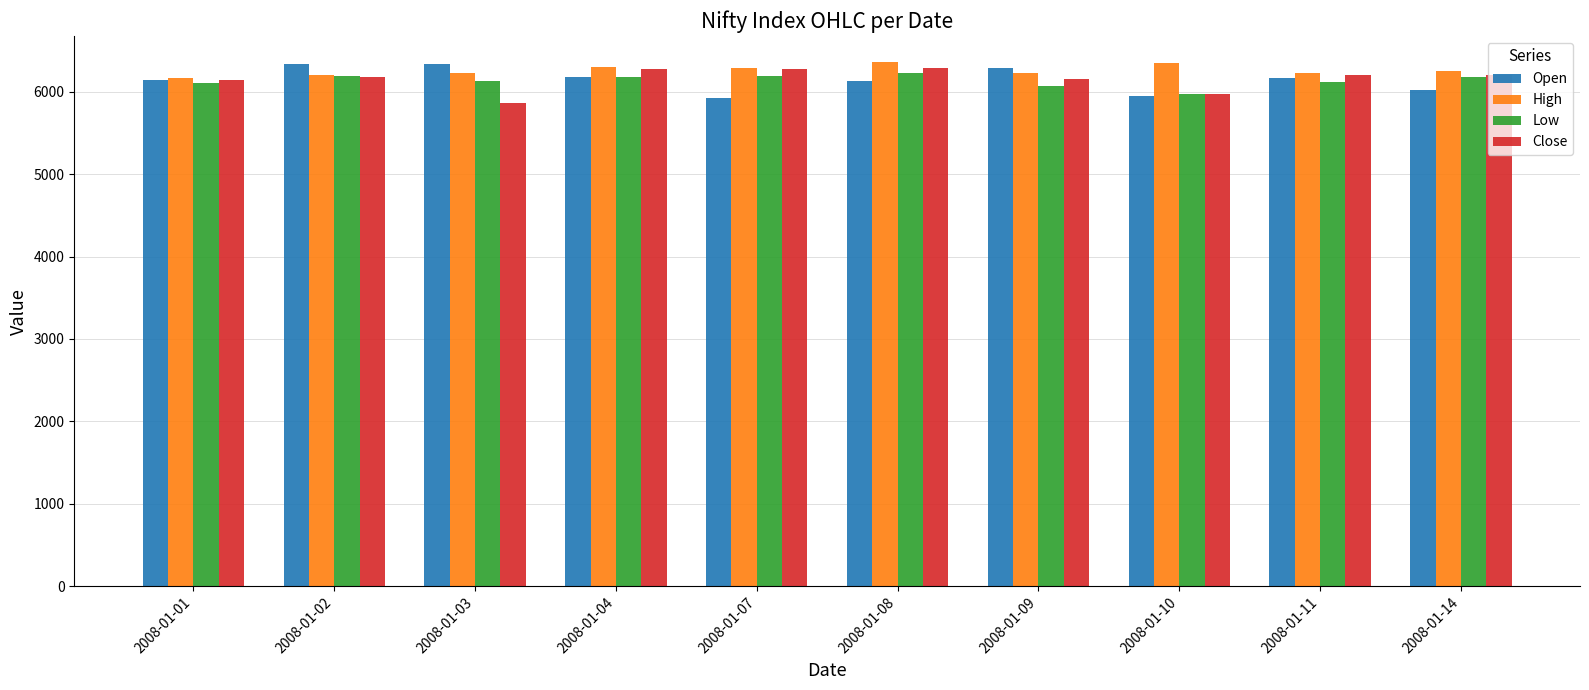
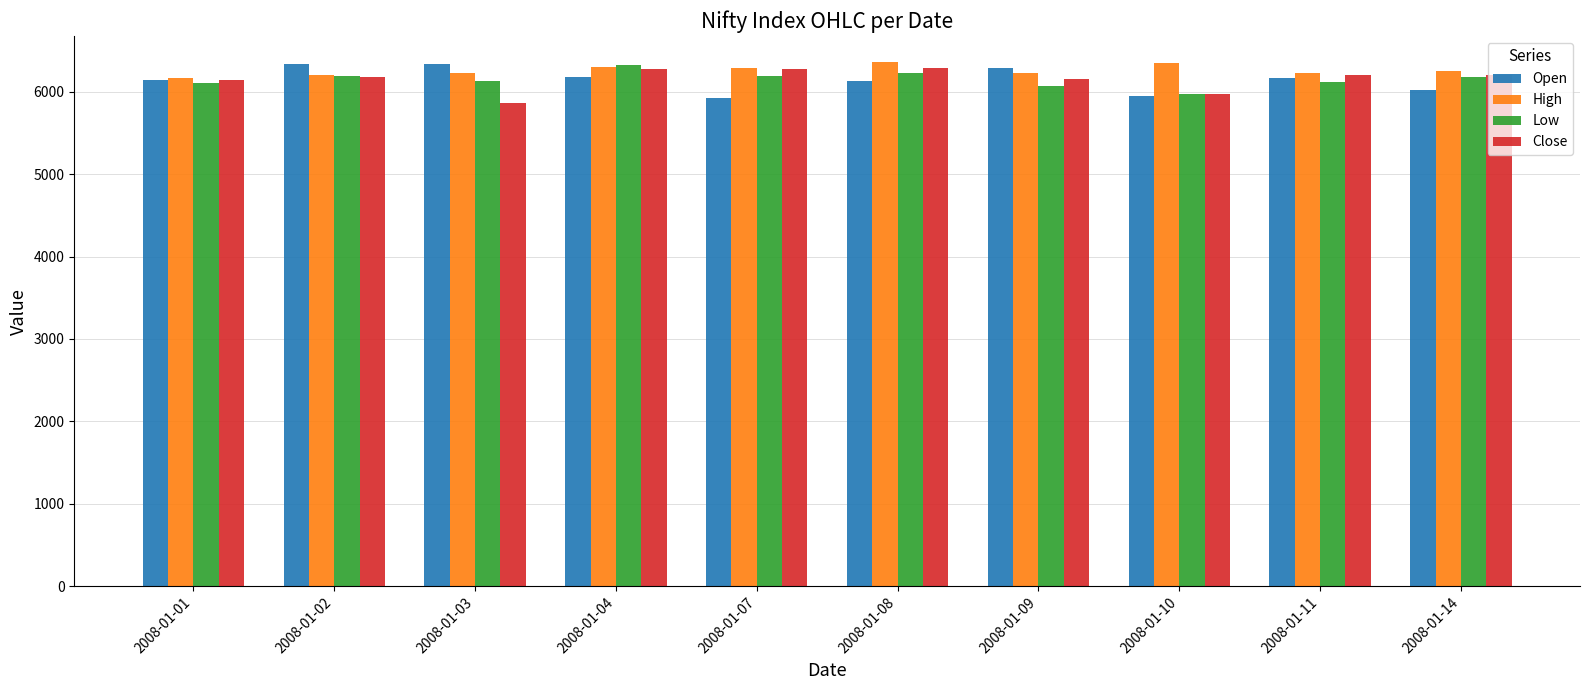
Low, 2008-01-04: 6200 -> 6300
